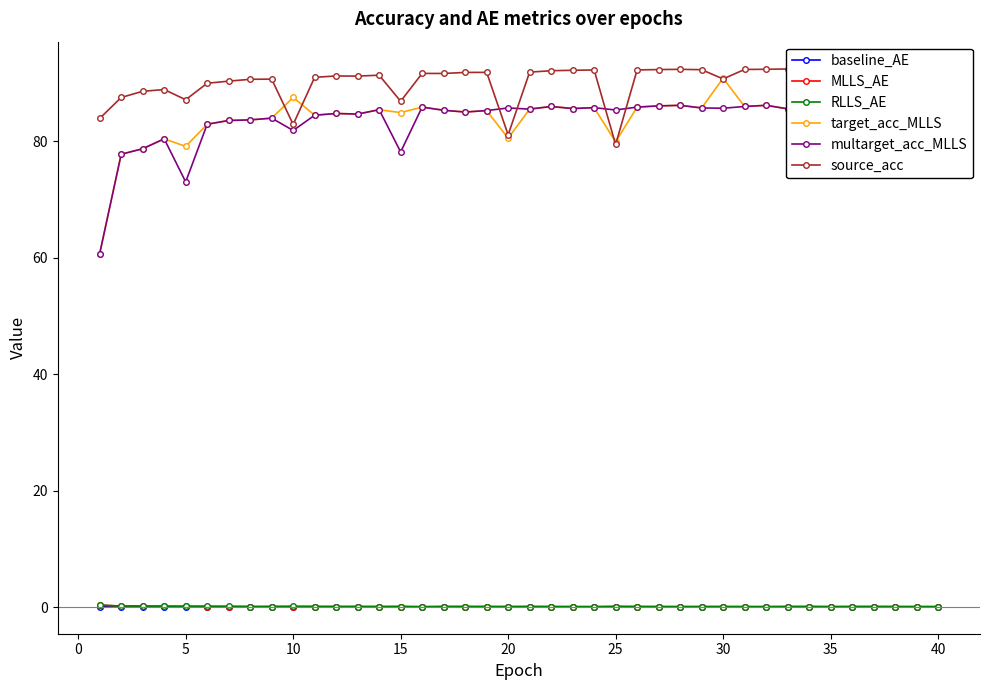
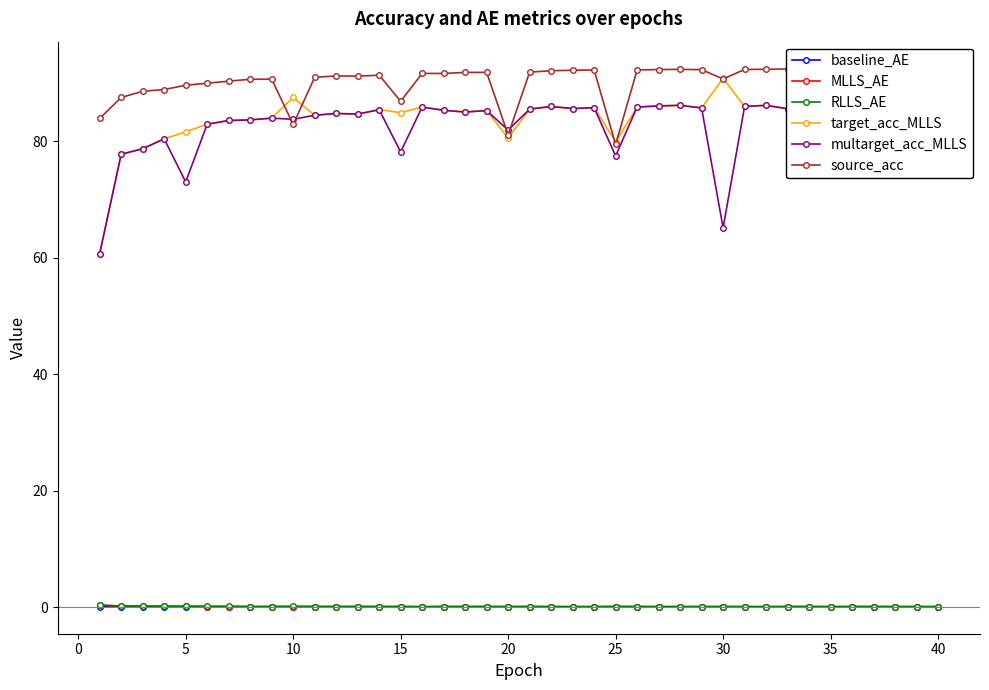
target_acc_MLLS, 5: 79 -> 82
source_acc, 5: 87 -> 90
multarget_acc_MLLS, 10: 82 -> 84
multarget_acc_MLLS, 20: 86 -> 82
multarget_acc_MLLS, 25: 85 -> 77
multarget_acc_MLLS, 30: 86 -> 65
